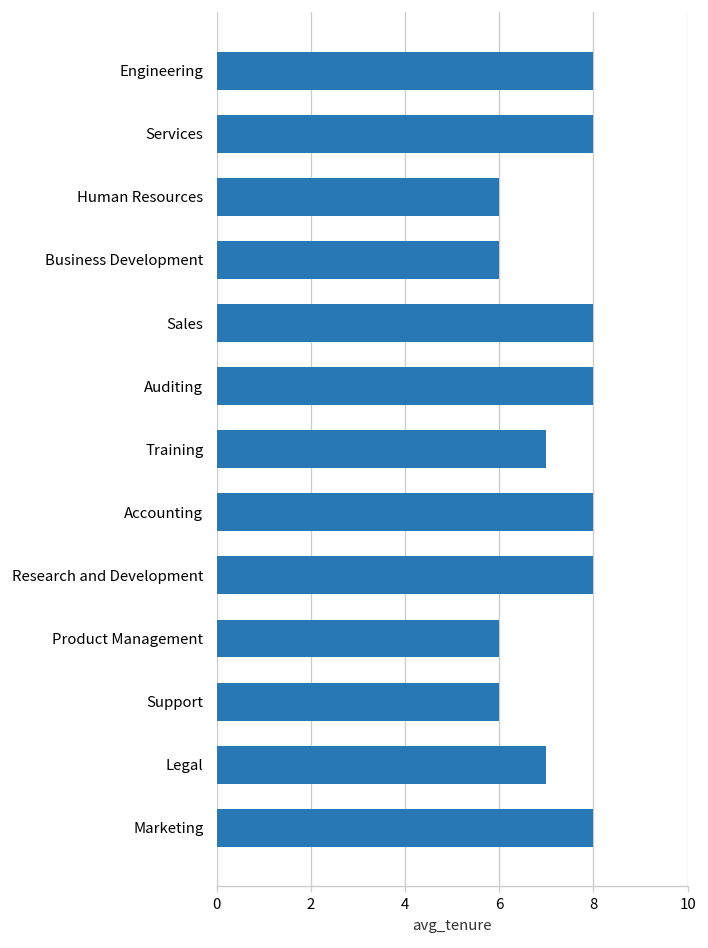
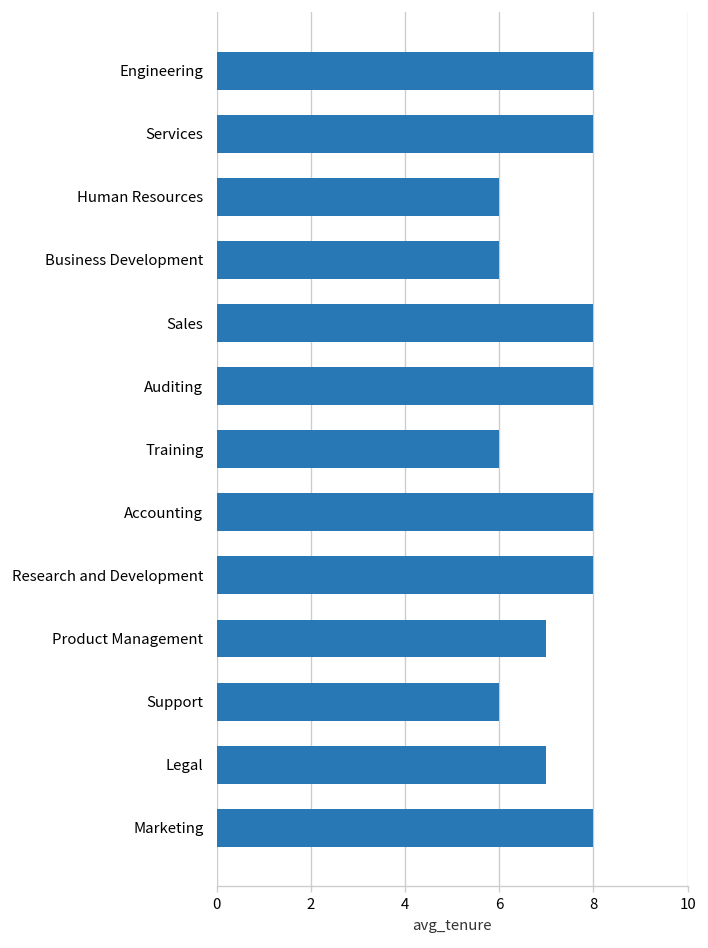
Training: 7 -> 6
Product Management: 6 -> 7
